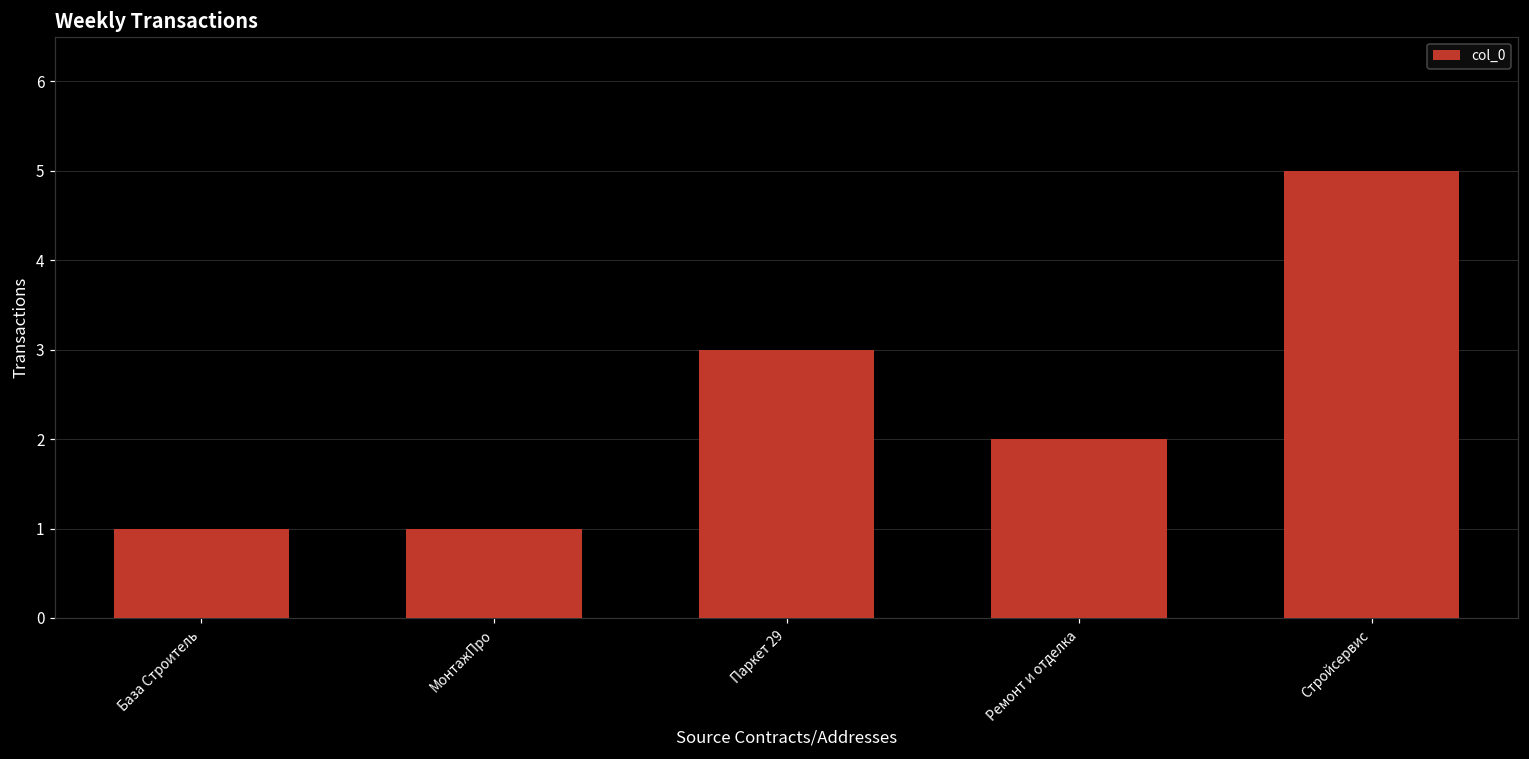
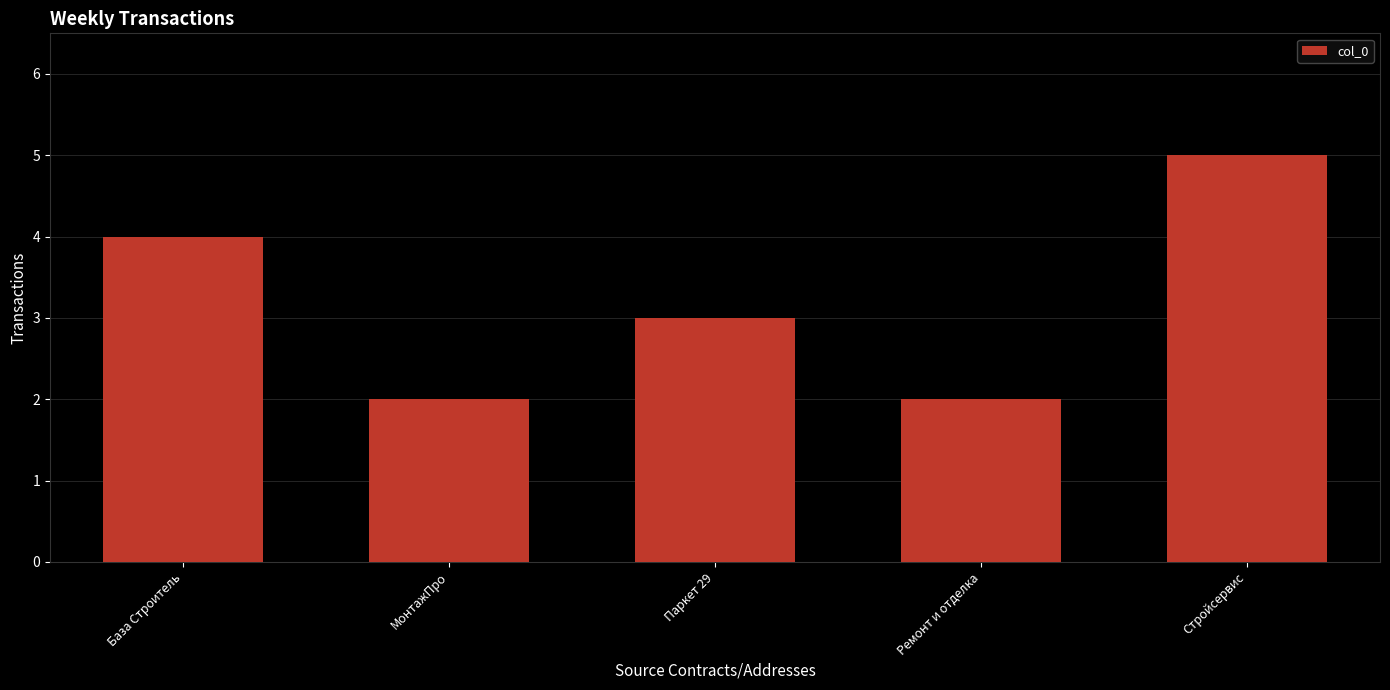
База Строитель: 1 -> 4
МонтажПро: 1 -> 2
